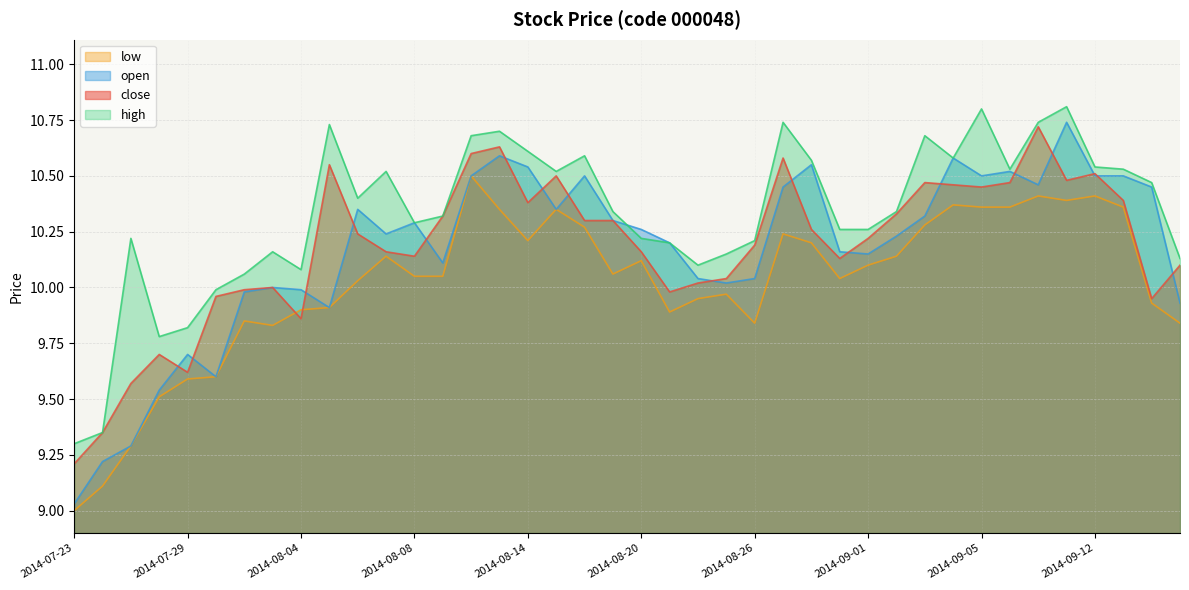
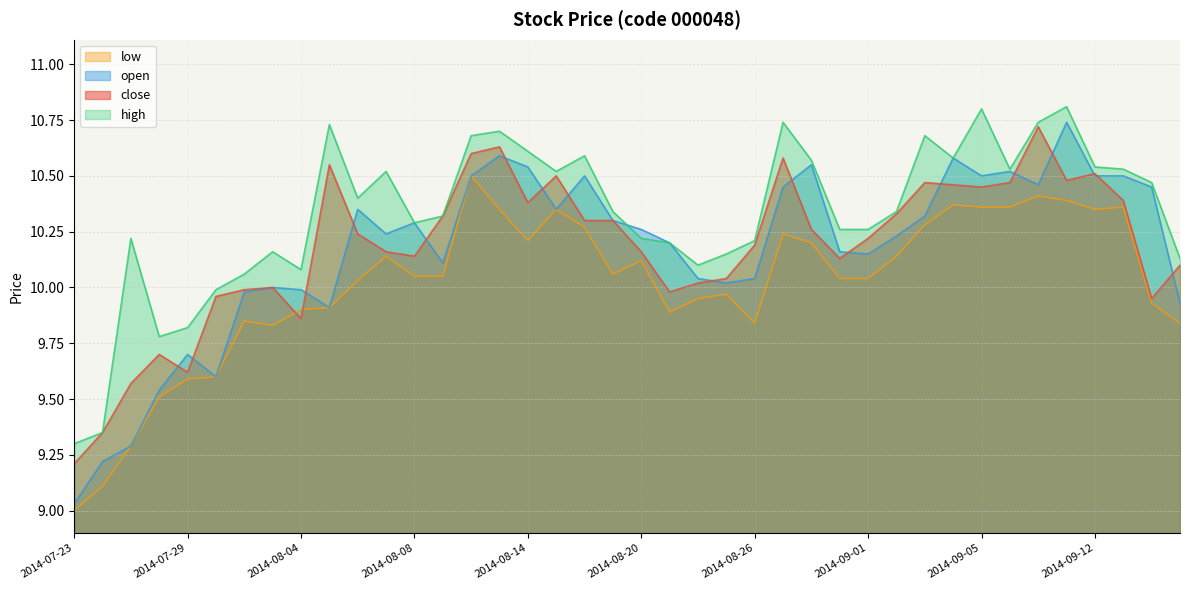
low, 2014-09-01: 10.10 -> 10.04
low, 2014-09-12: 10.41 -> 10.35
